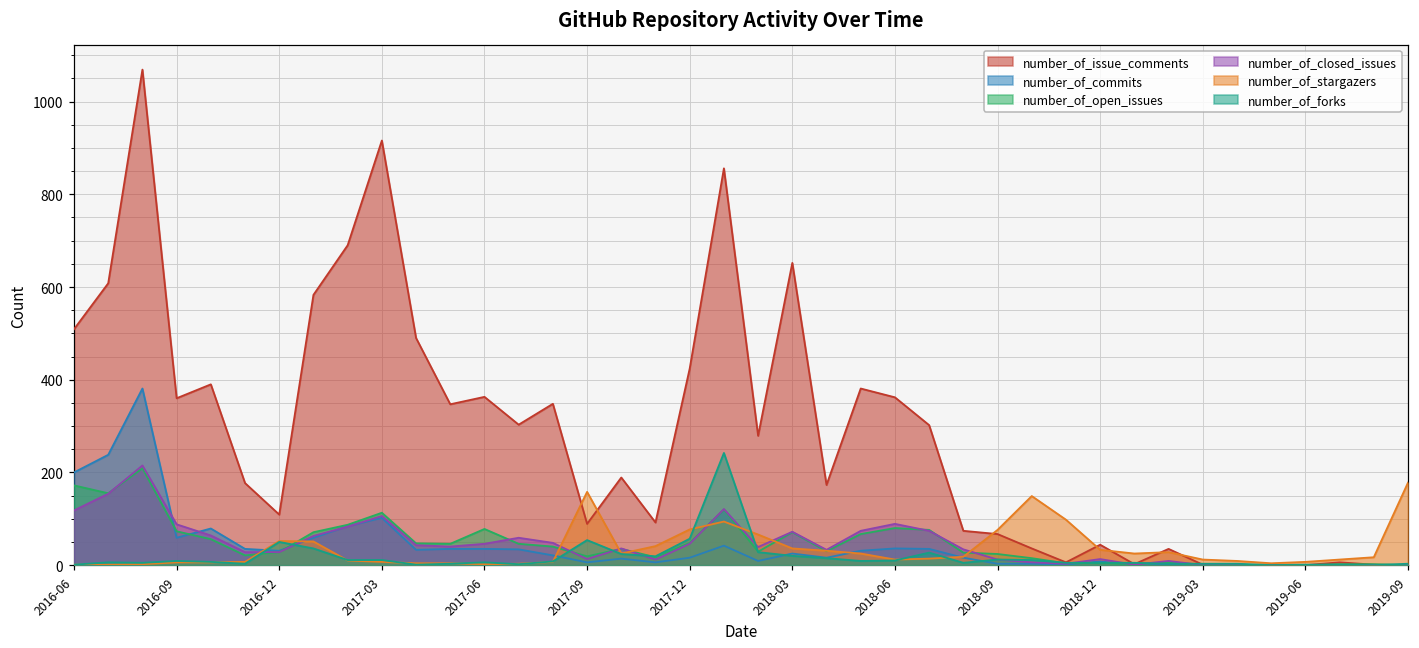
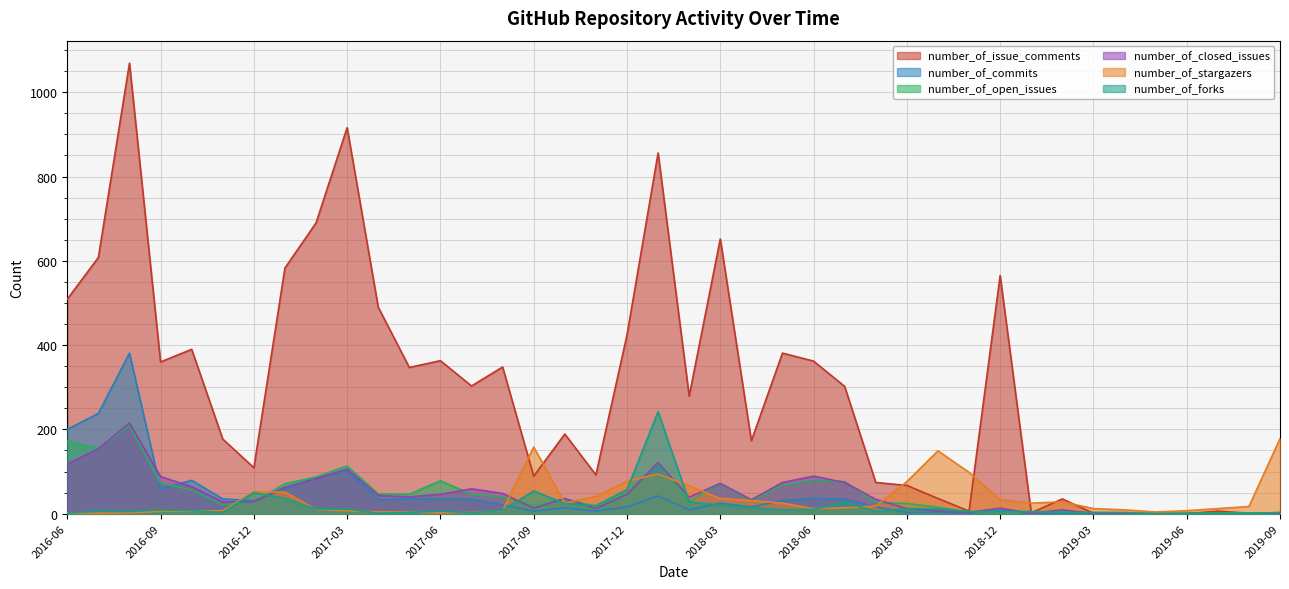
number_of_issue_comments, 2018-12: 40 -> 570
